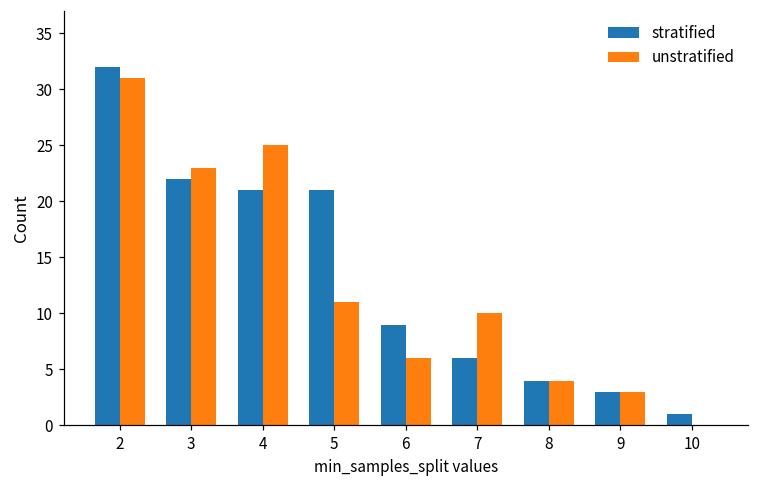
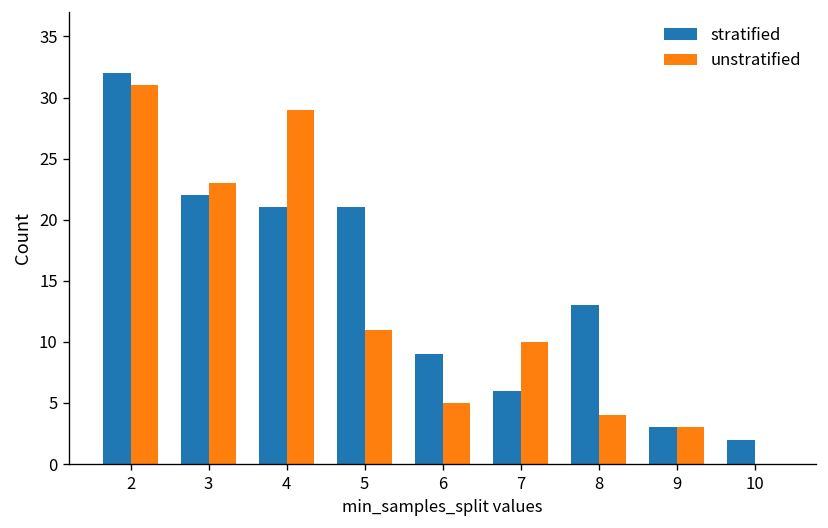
unstratified, 4: 25 -> 29
unstratified, 6: 6 -> 5
stratified, 8: 4 -> 13
stratified, 10: 1 -> 2
